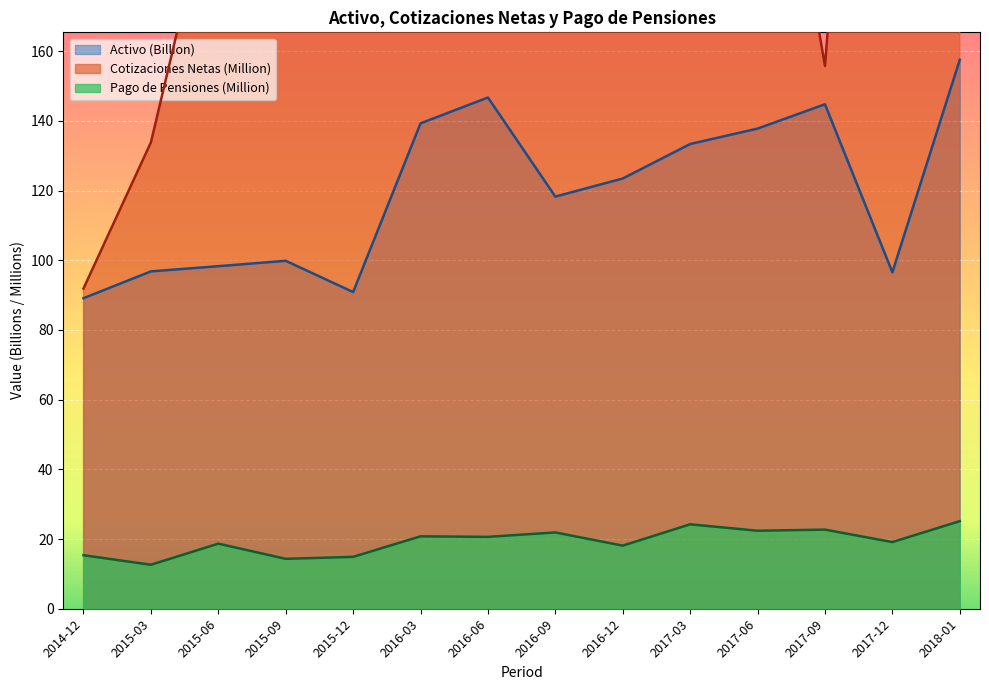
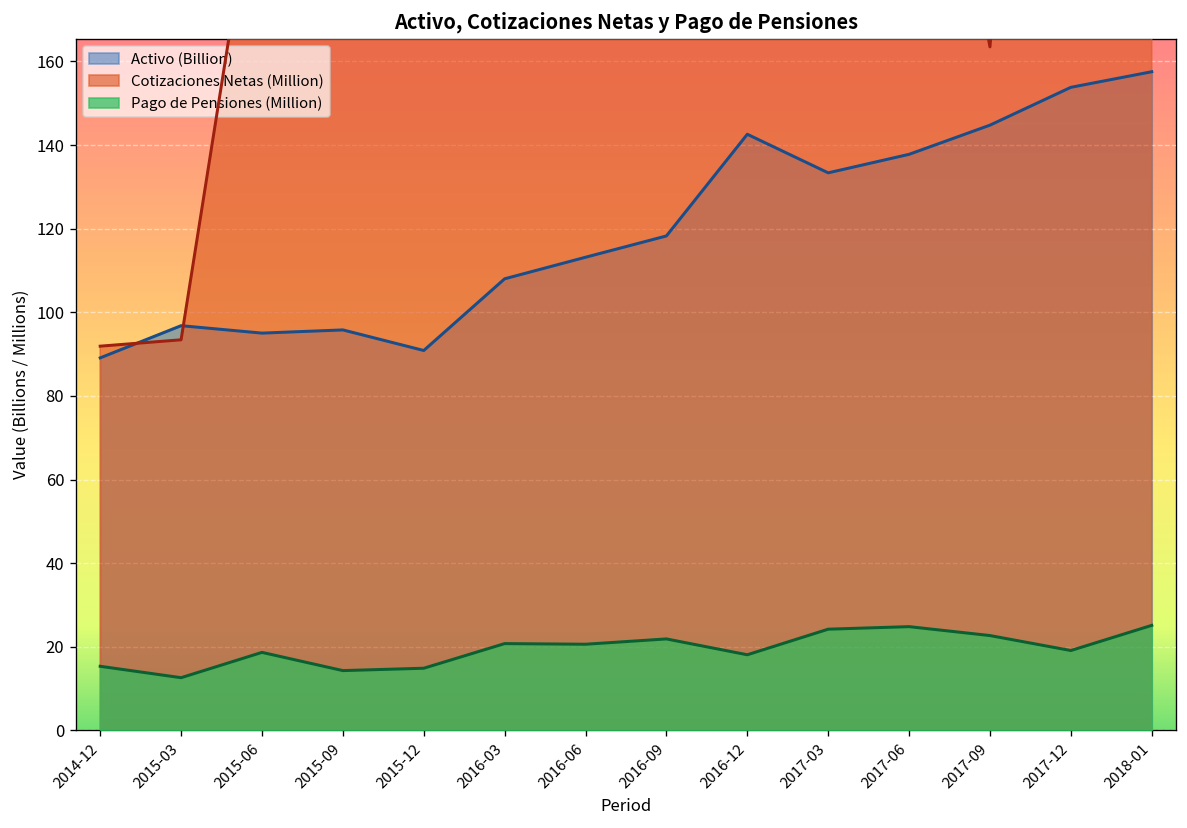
Cotizaciones Netas (Million), 2015-03: 134 -> 93
Activo (Billion), 2015-06: 98 -> 95
Activo (Billion), 2015-09: 100 -> 96
Activo (Billion), 2016-03: 139 -> 108
Activo (Billion), 2016-06: 147 -> 113
Activo (Billion), 2016-12: 123 -> 143
Pago de Pensiones (Million), 2017-06: 22 -> 25
Cotizaciones Netas (Million), 2017-09: 156 -> 163
Activo (Billion), 2017-12: 97 -> 154
